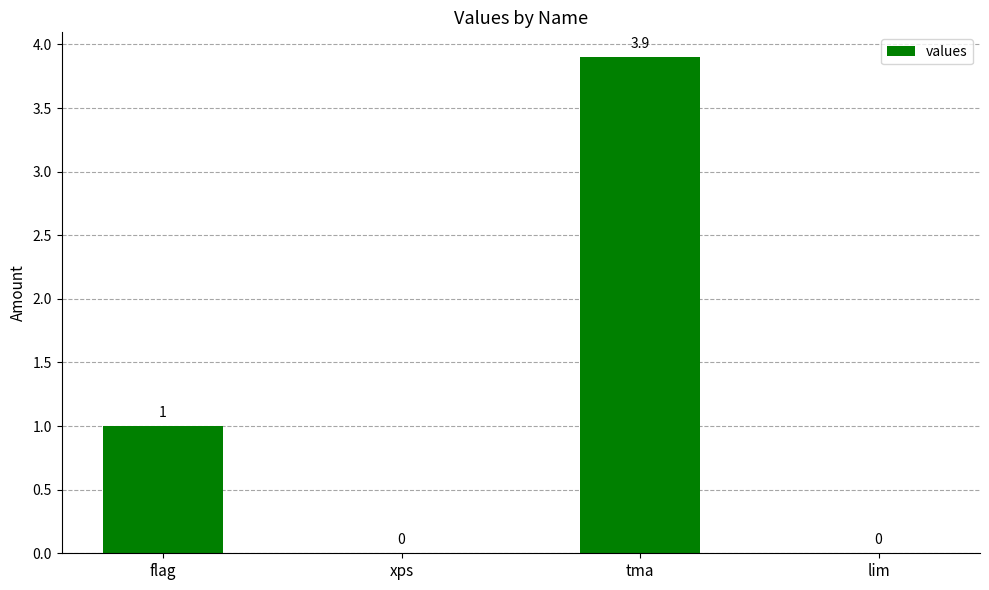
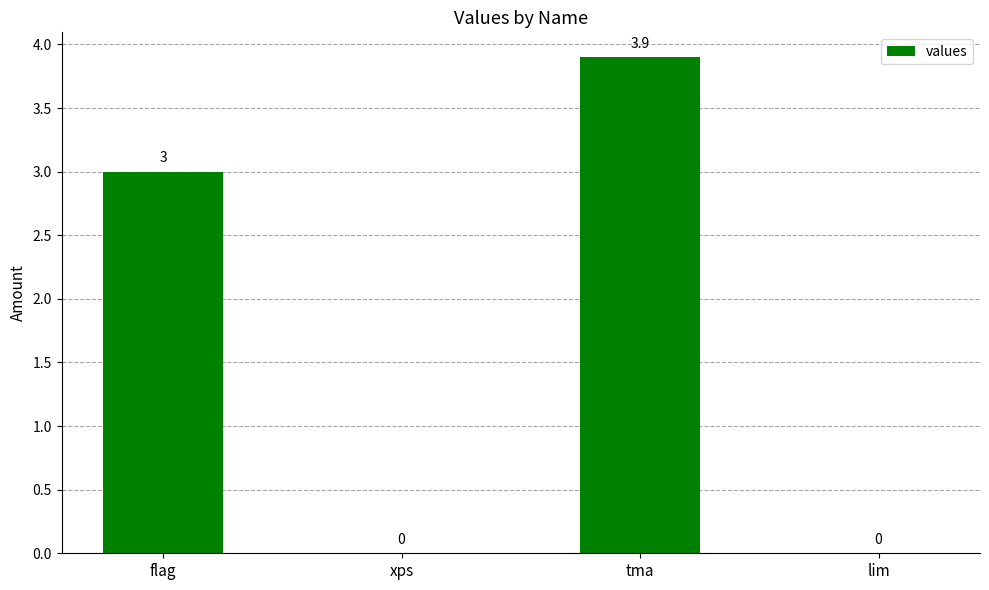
flag: 1 -> 3
